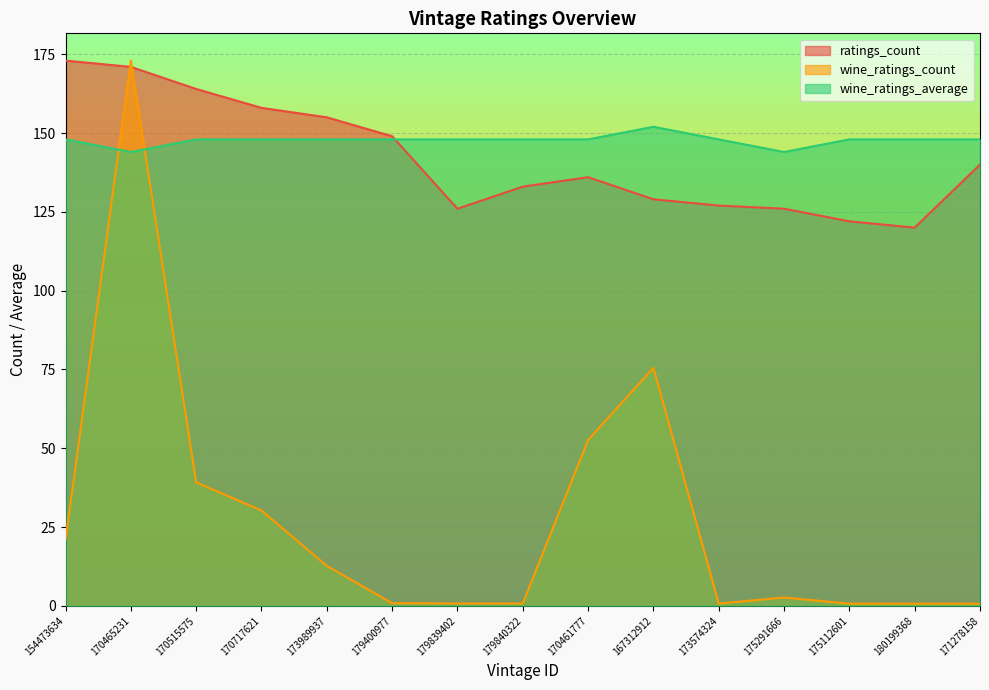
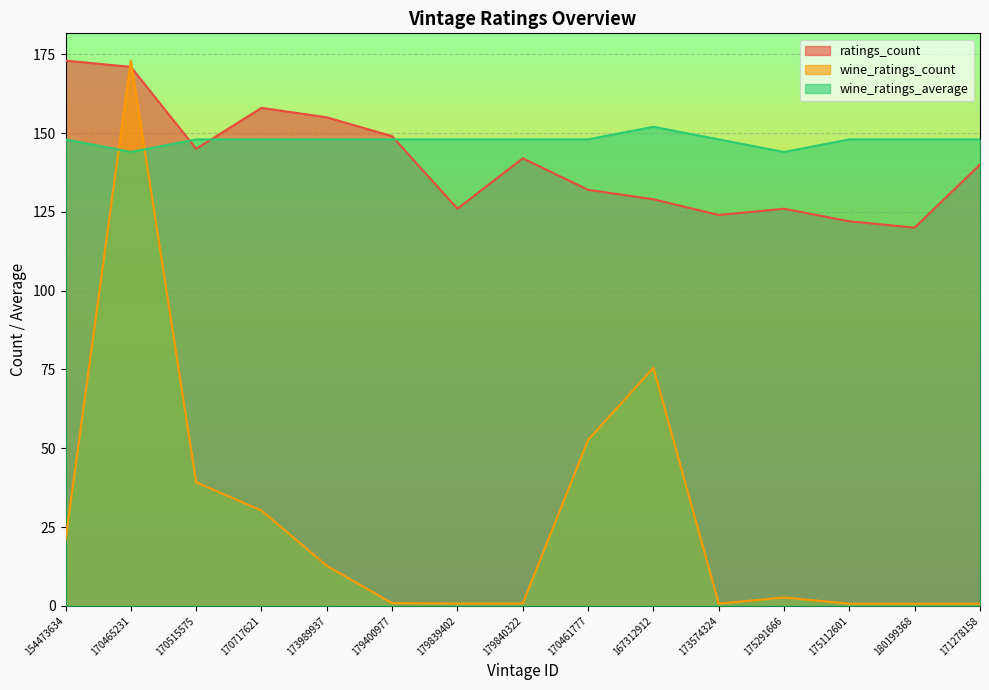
ratings_count, 170515575: 164 -> 145
ratings_count, 179840322: 133 -> 142
ratings_count, 170461777: 136 -> 132
ratings_count, 173574324: 127 -> 124
